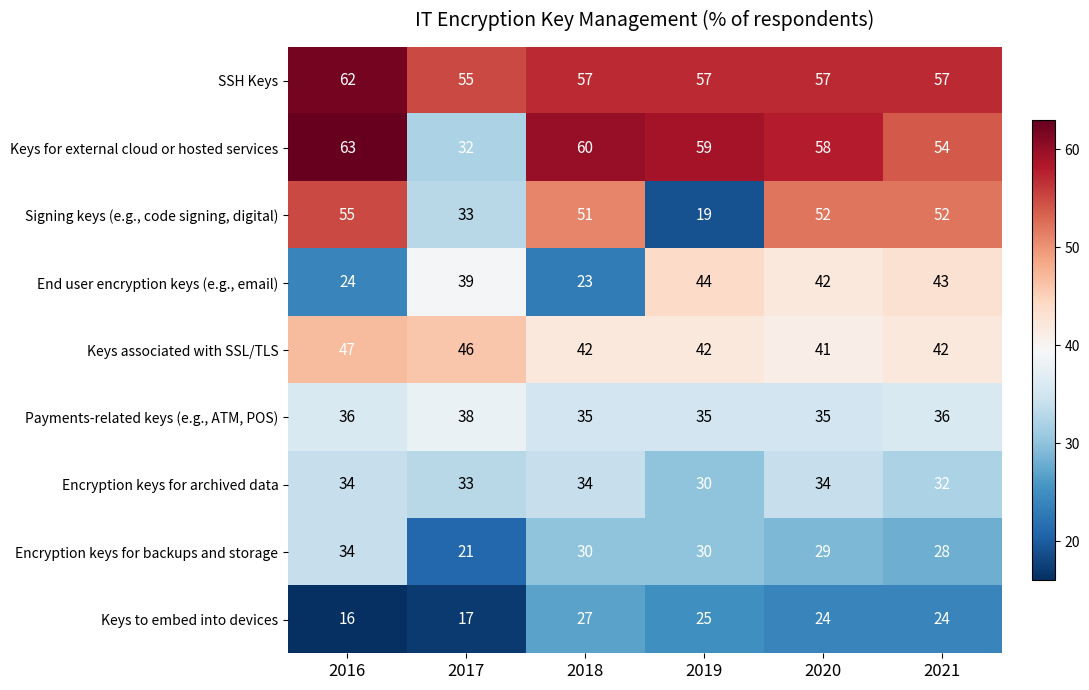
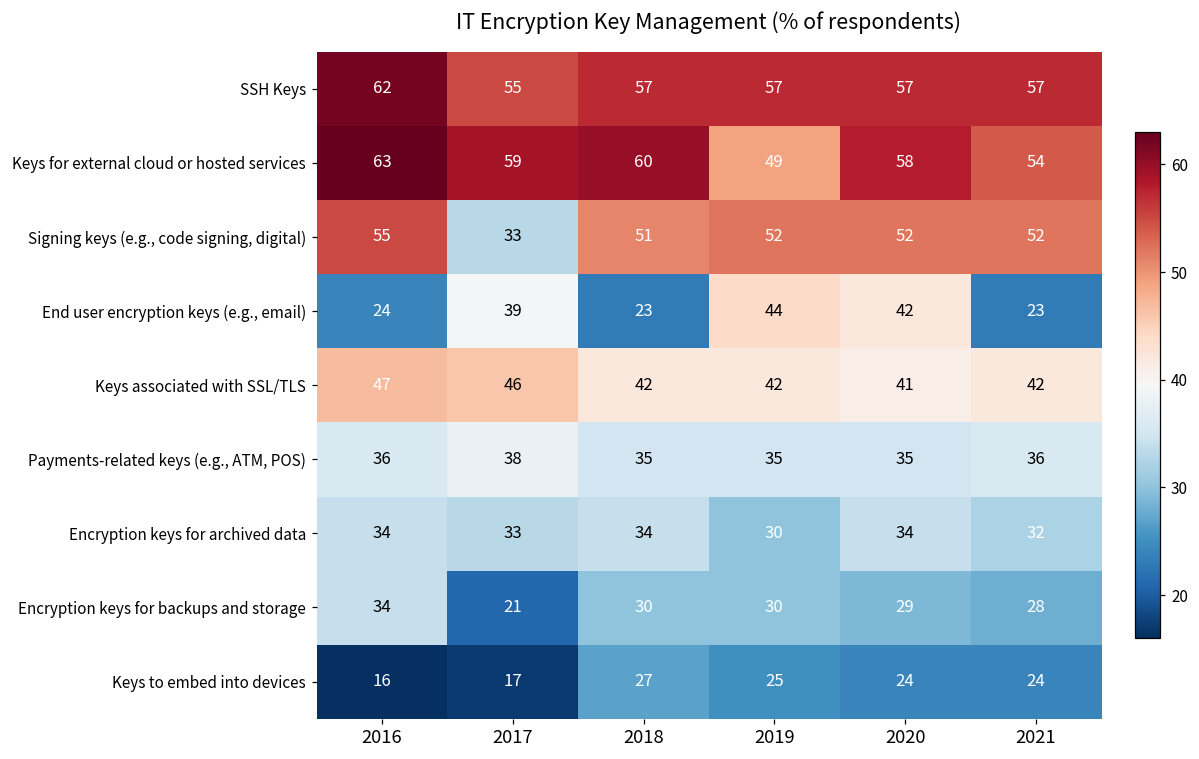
Keys for external cloud or hosted services, 2017: 32 -> 59
Keys for external cloud or hosted services, 2019: 59 -> 49
Signing keys (e.g., code signing, digital), 2019: 19 -> 52
End user encryption keys (e.g., email), 2021: 43 -> 23
